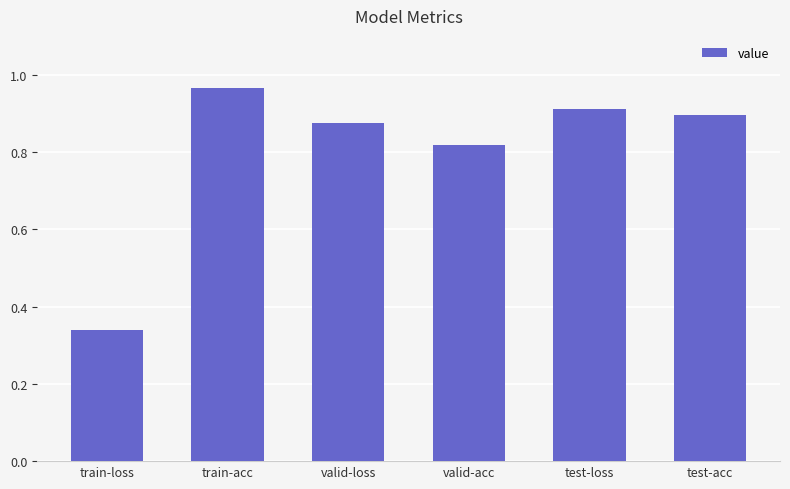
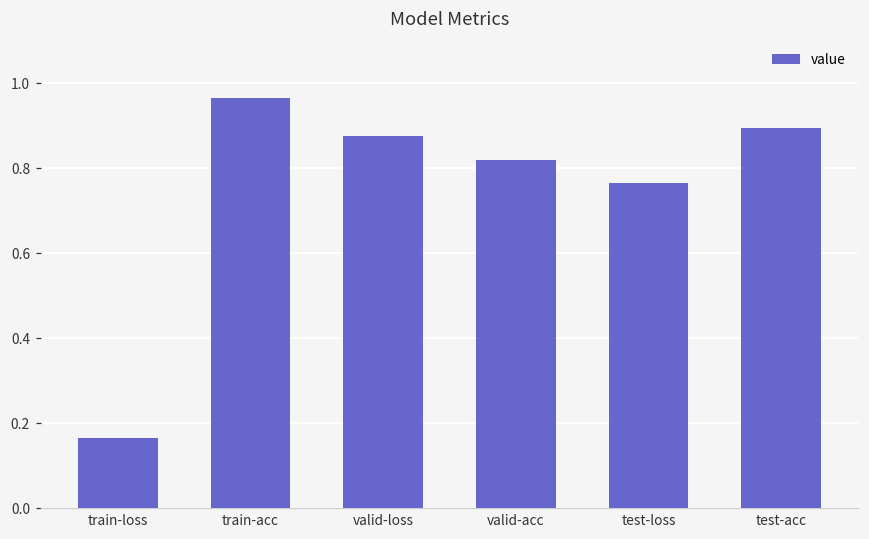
train-loss: 0.34 -> 0.17
test-loss: 0.91 -> 0.77
